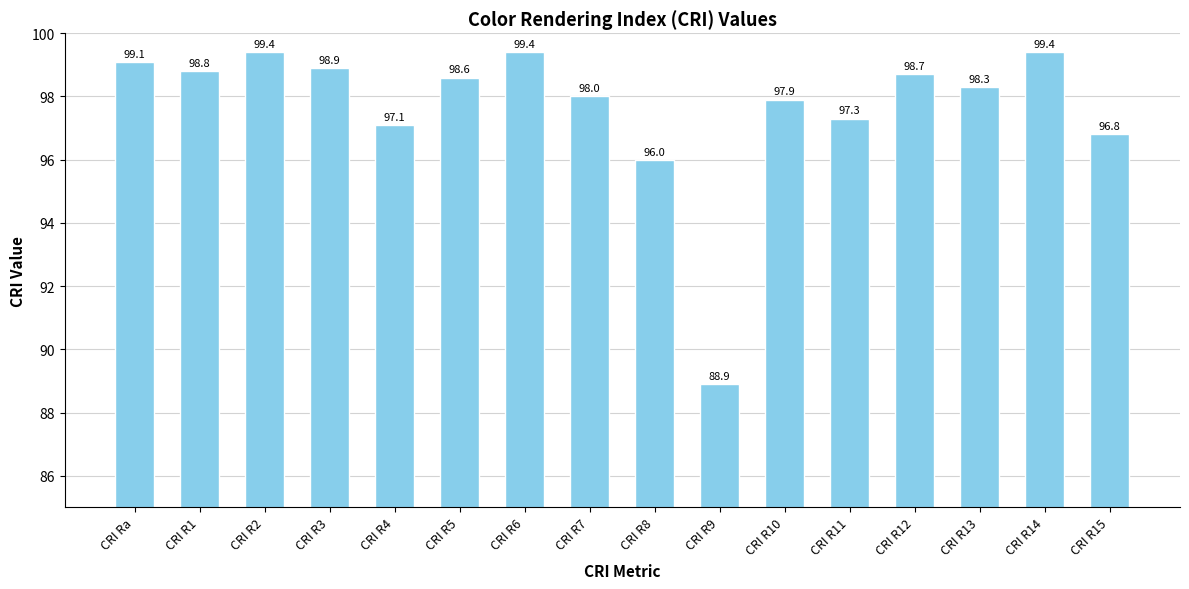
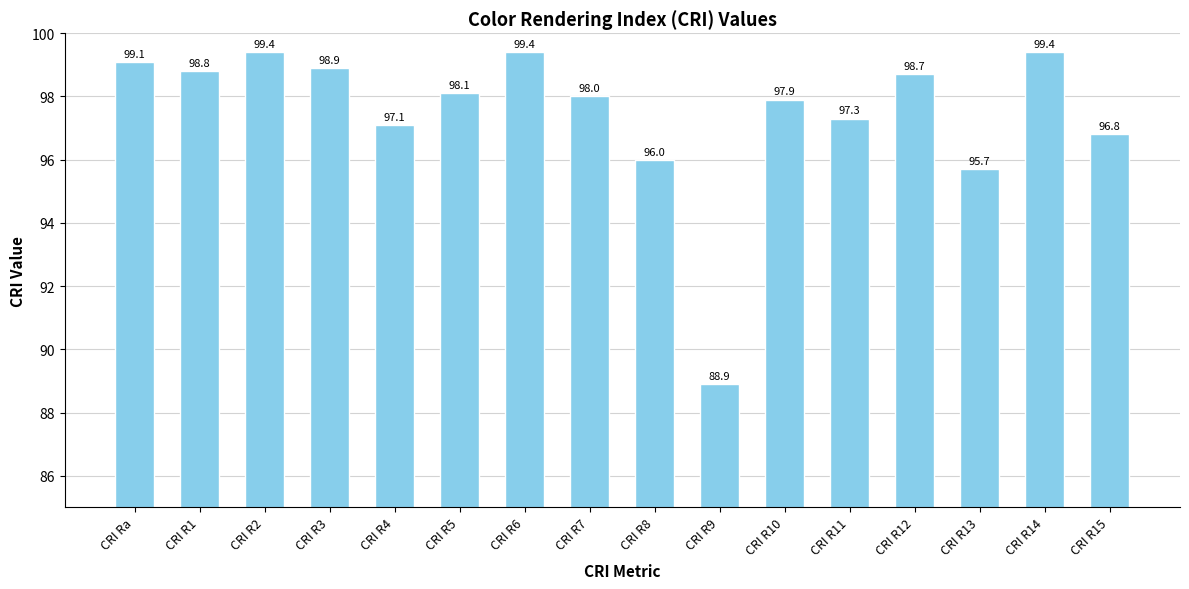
CRI R5: 98.6 -> 98.1
CRI R13: 98.3 -> 95.7
